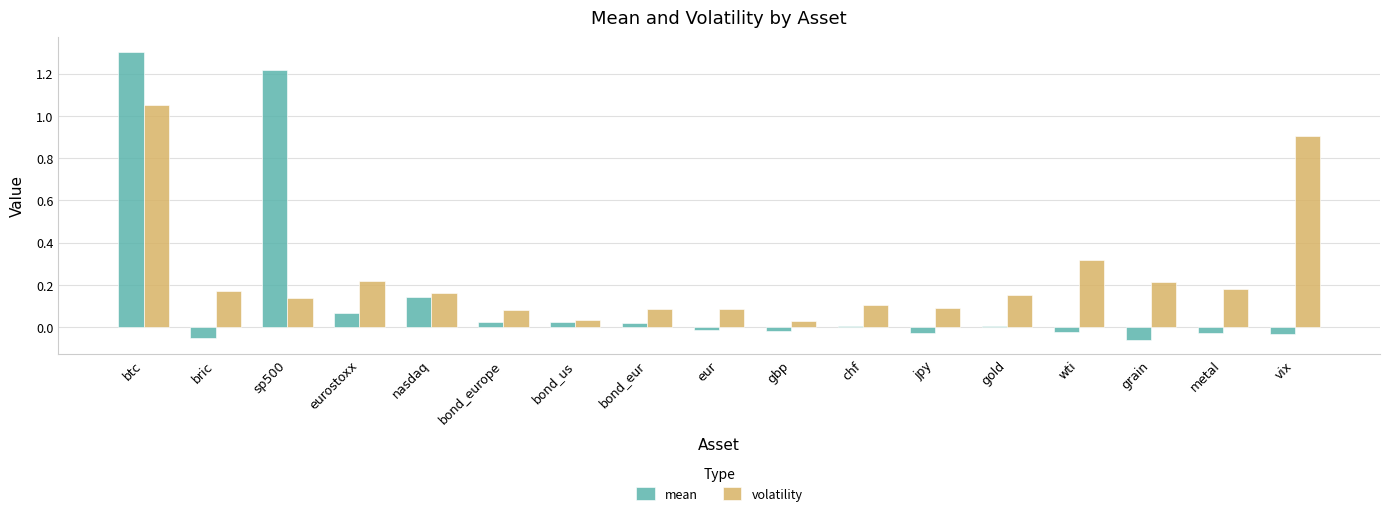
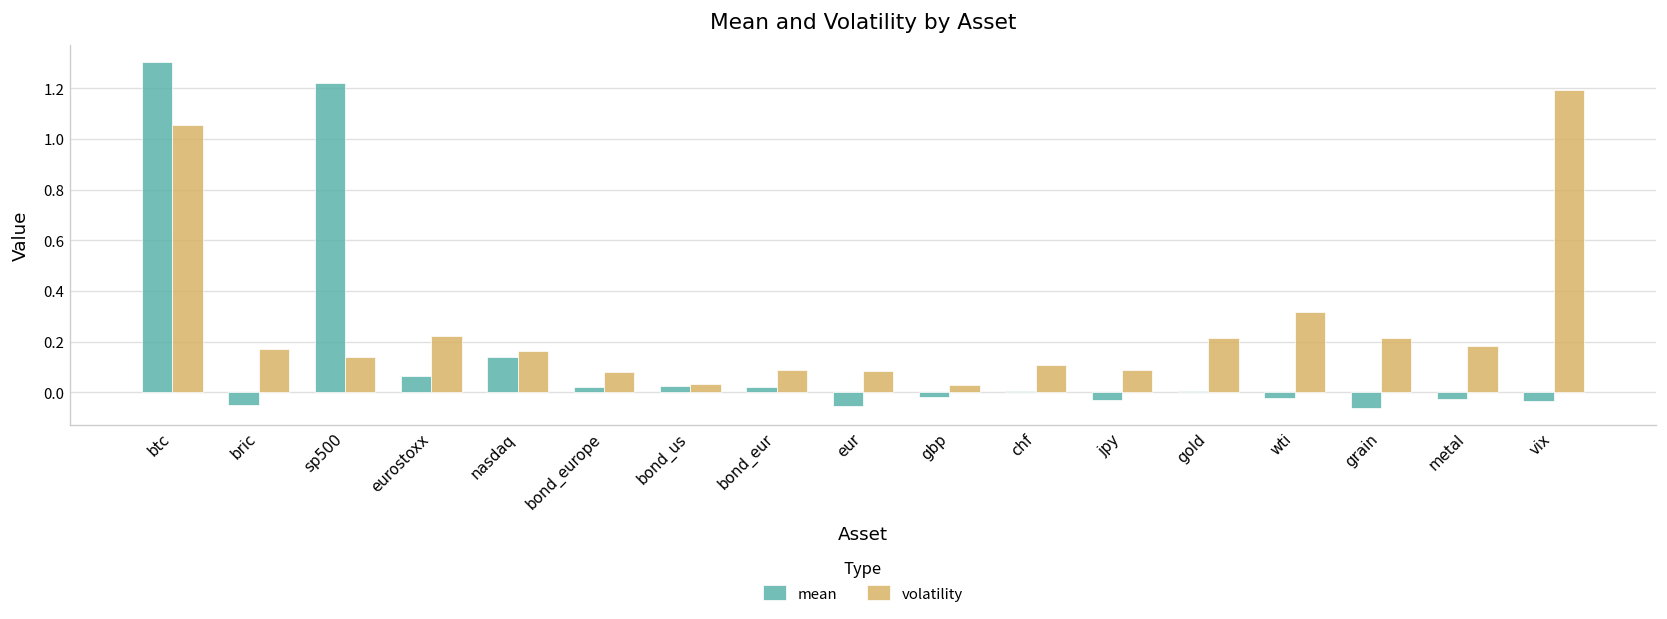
mean, eur: -0.01 -> -0.06
volatility, gold: 0.15 -> 0.22
volatility, vix: 0.91 -> 1.19
